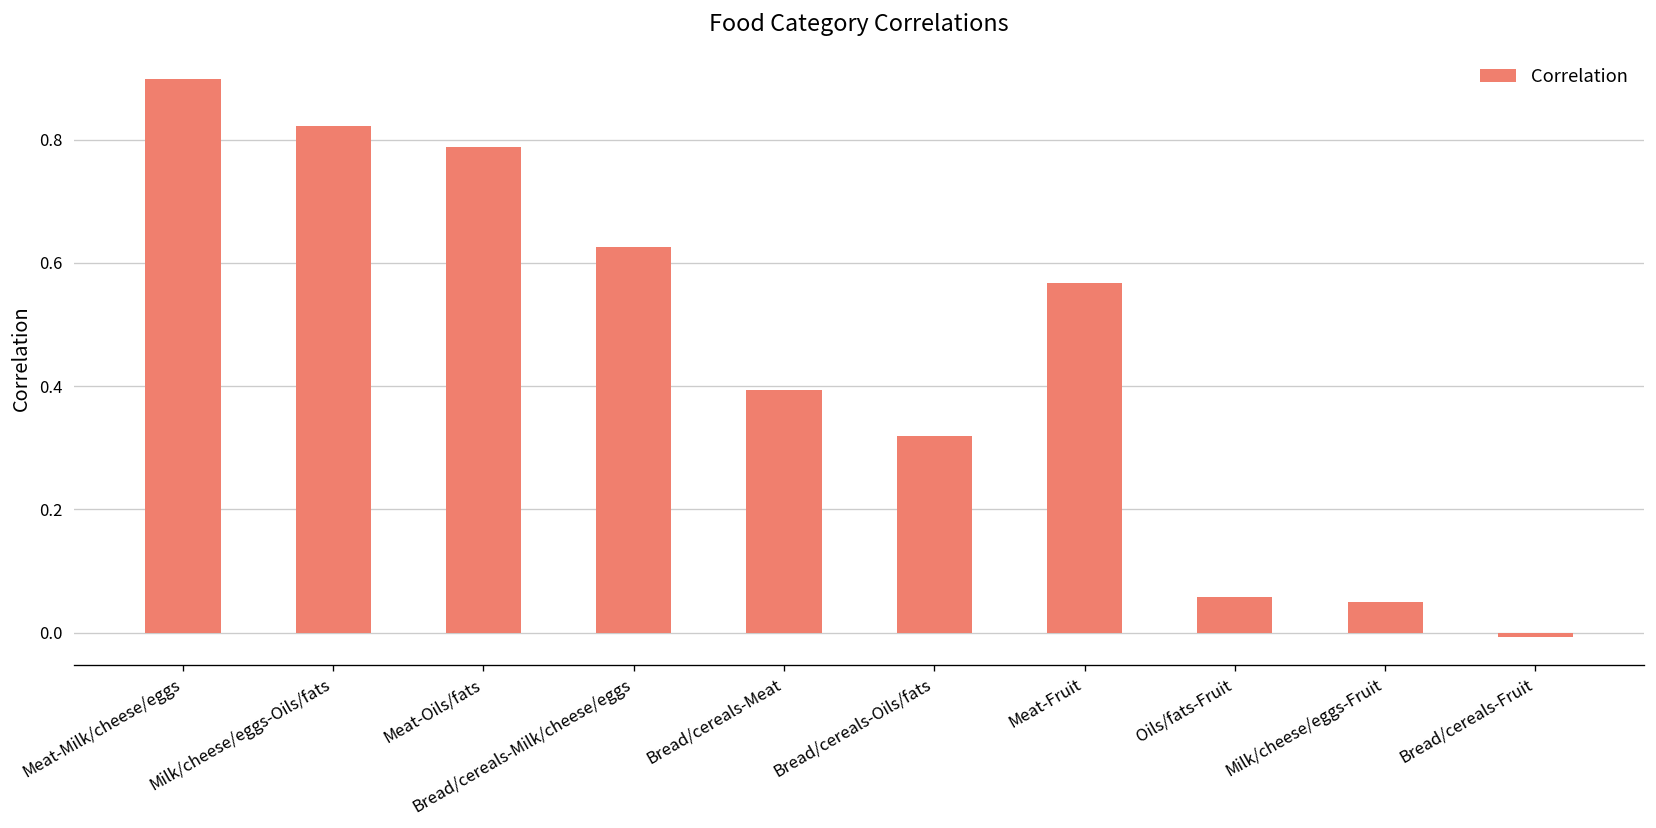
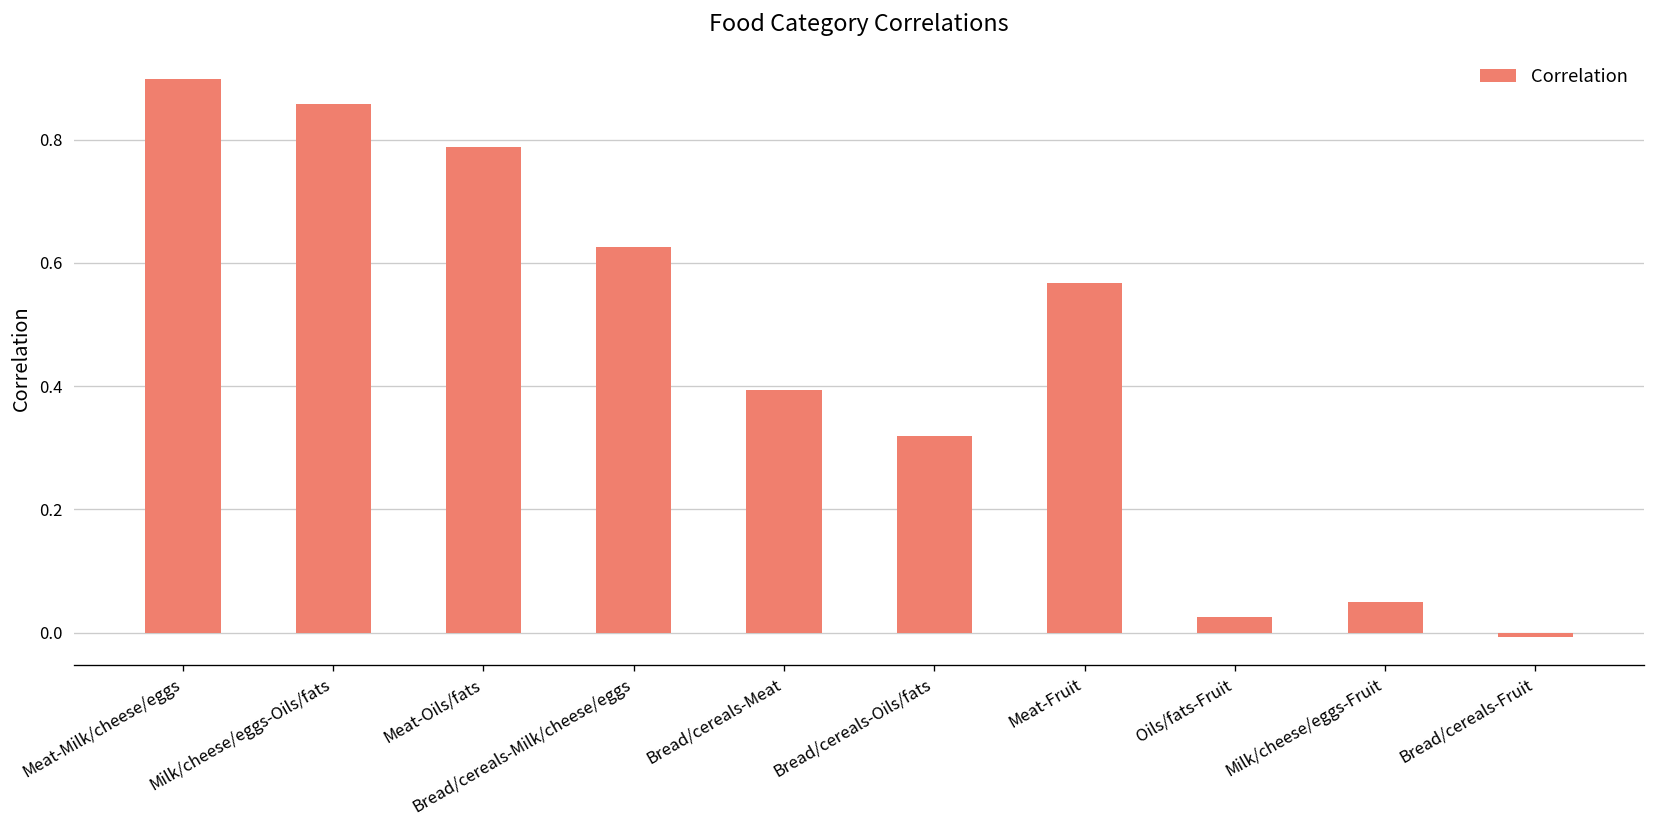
Milk/cheese/eggs-Oils/fats: 0.82 -> 0.86
Oils/fats-Fruit: 0.06 -> 0.03
